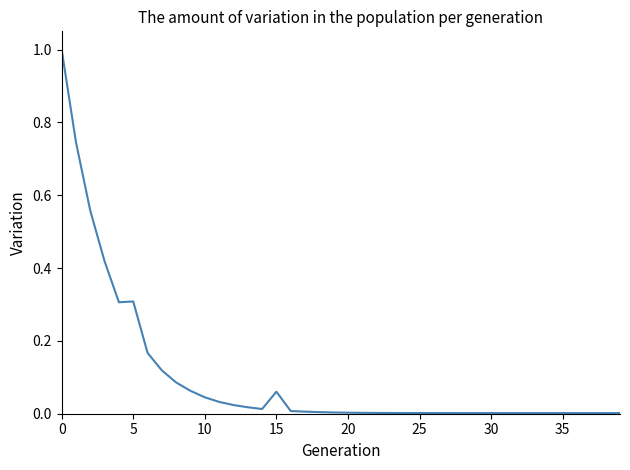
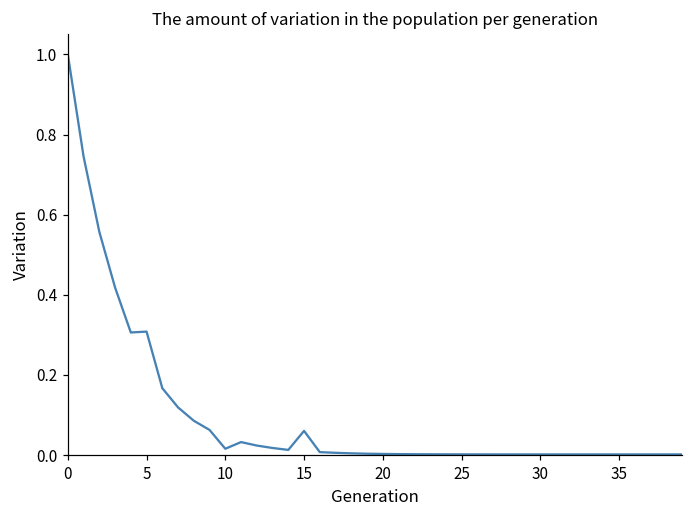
10: 0.05 -> 0.02
